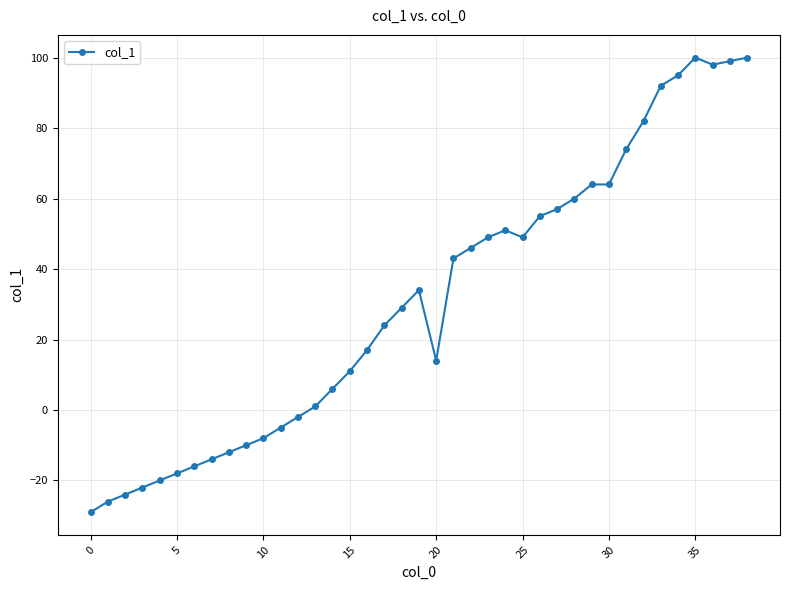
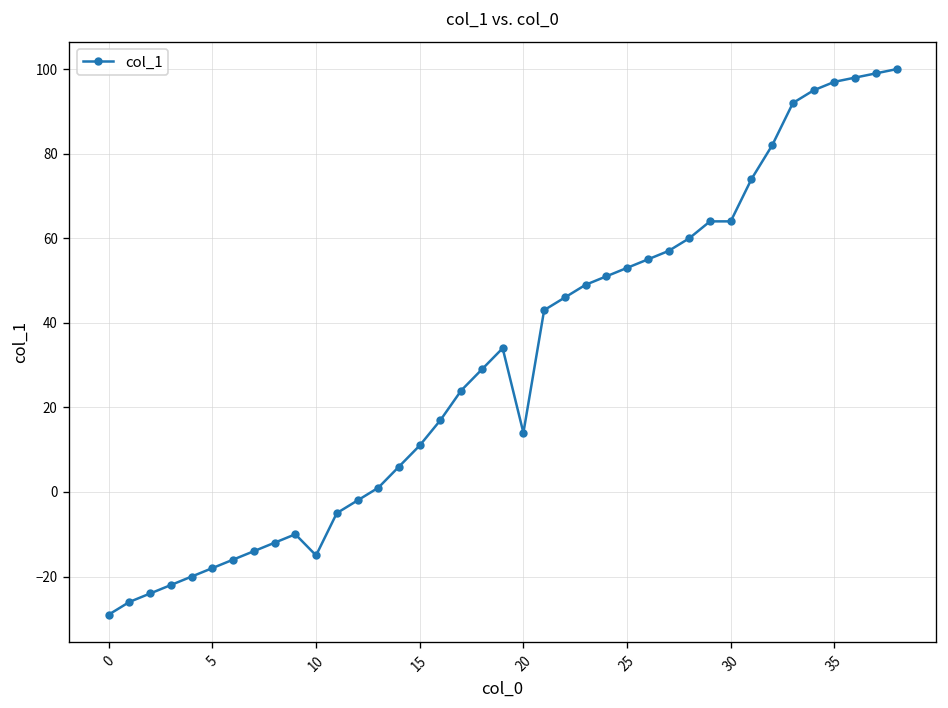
10: -8 -> -15
25: 49 -> 53
35: 100 -> 97
